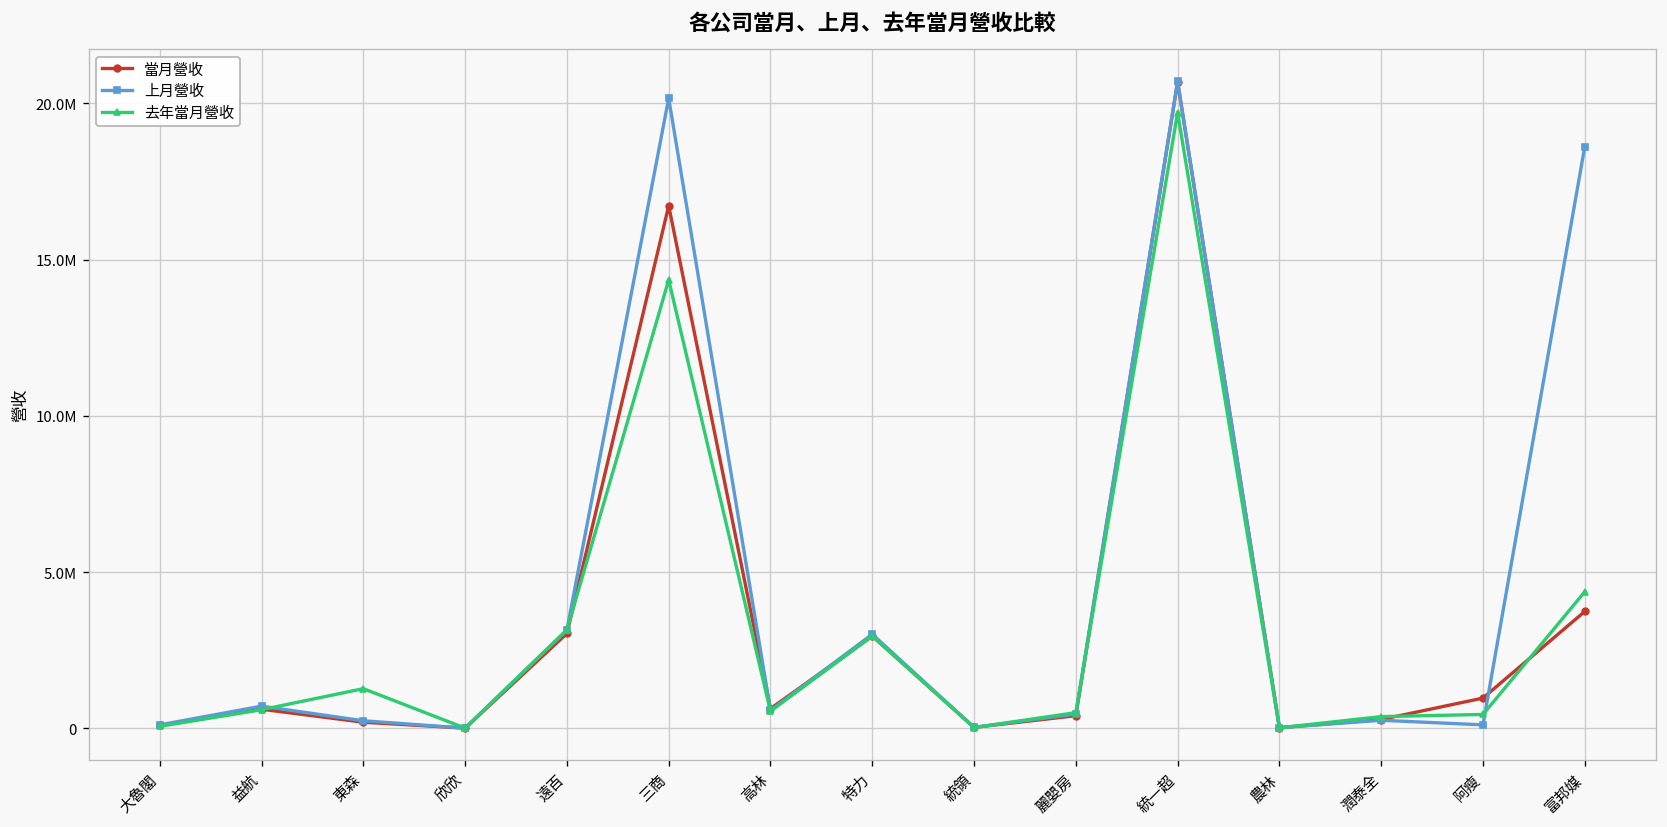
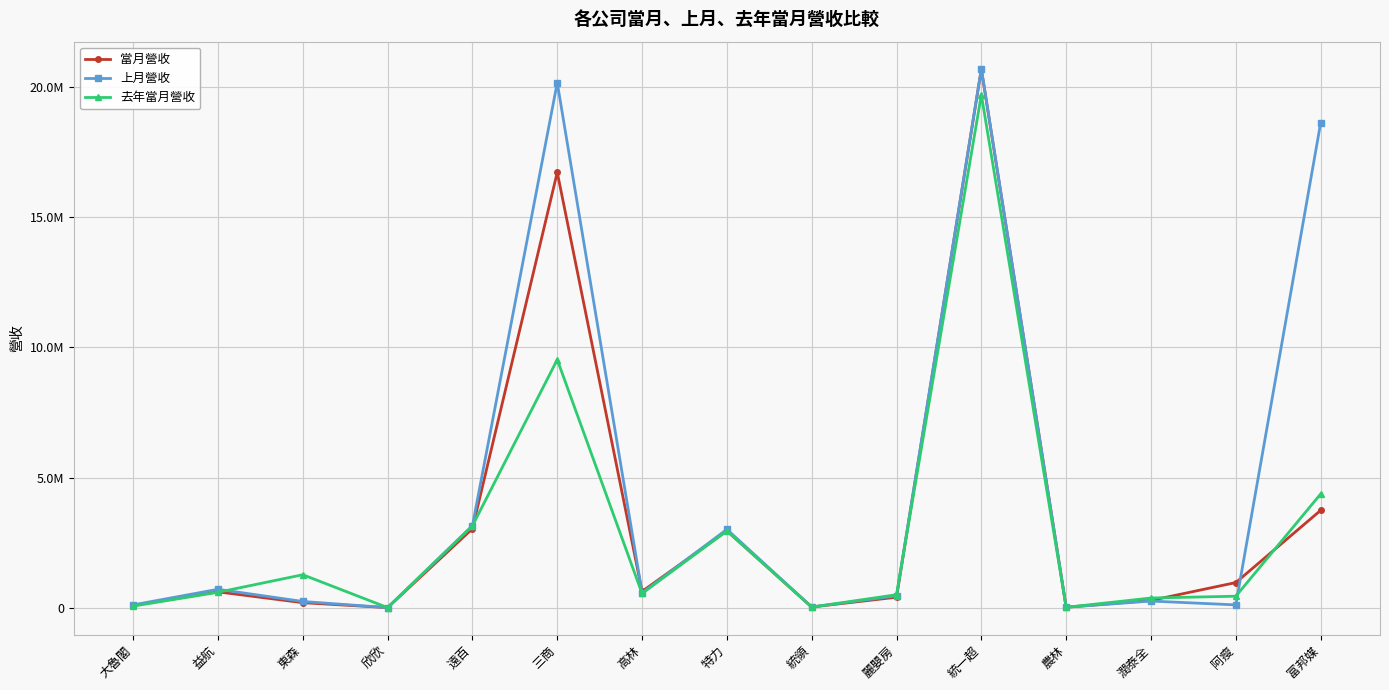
去年當月營收, 三商: 14400000 -> 9500000
